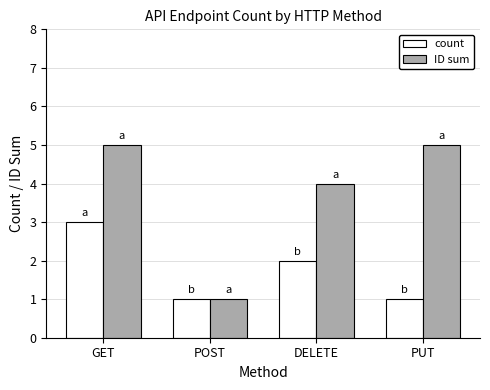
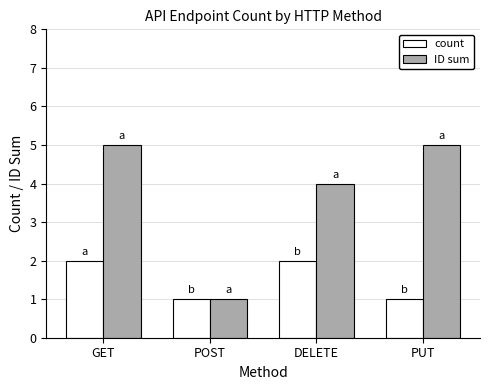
count, GET: 3 -> 2
